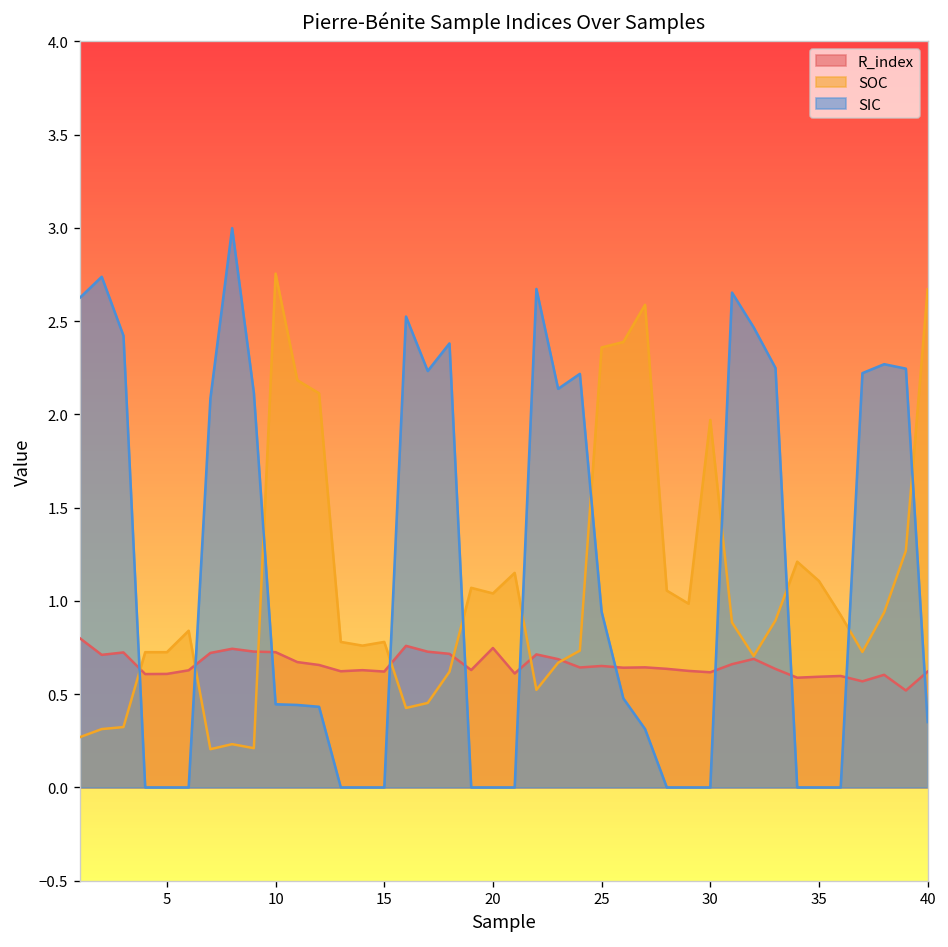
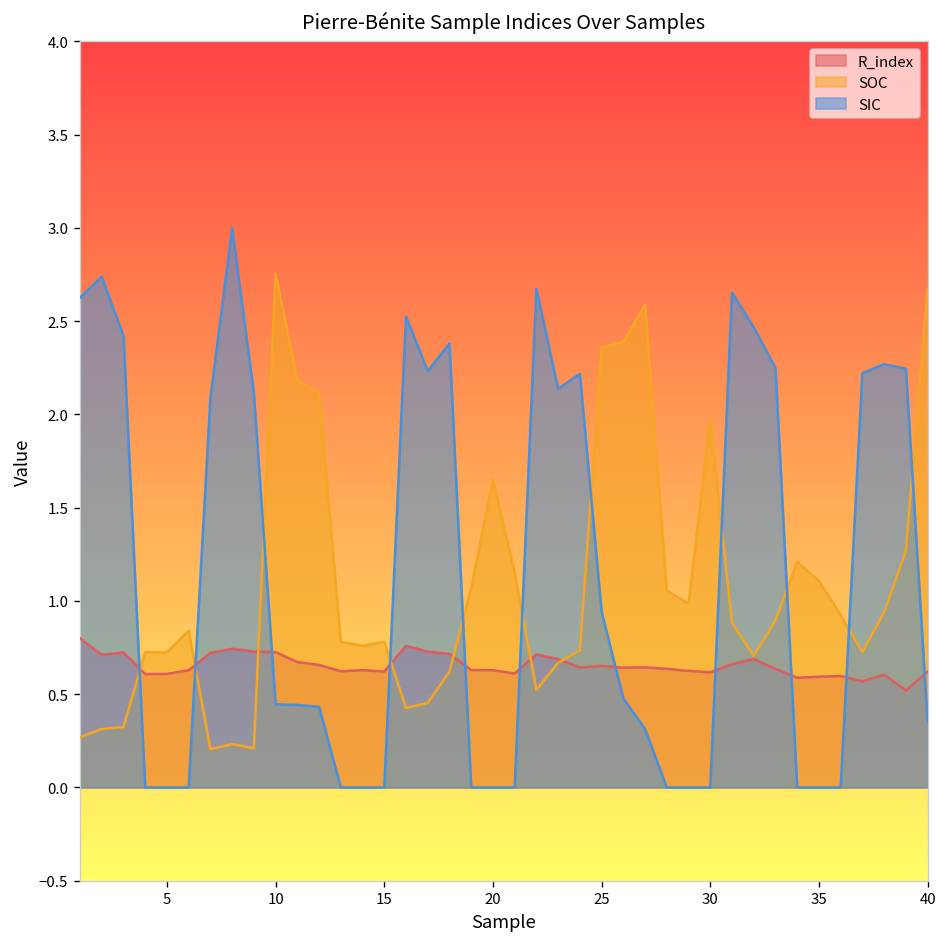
R_index, 20: 0.75 -> 0.63
SOC, 20: 1.04 -> 1.65
